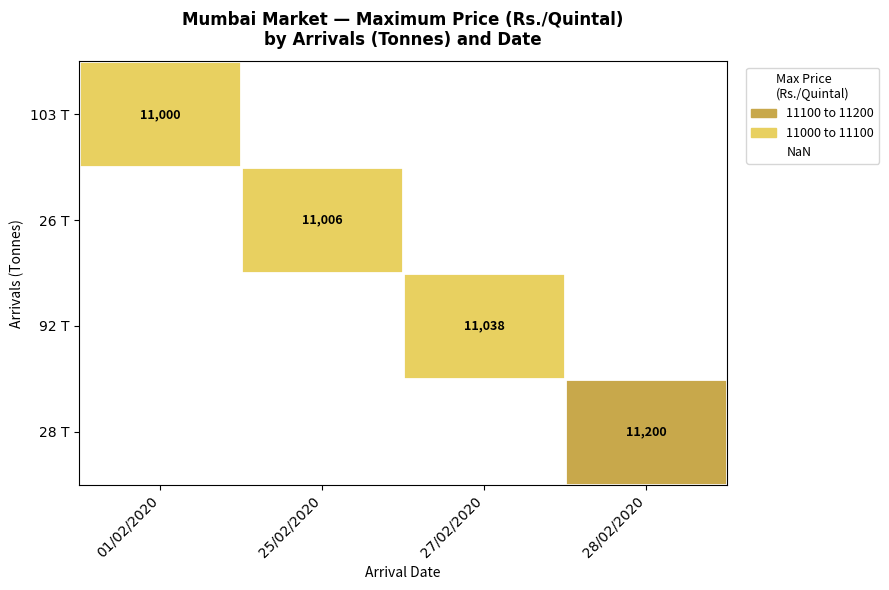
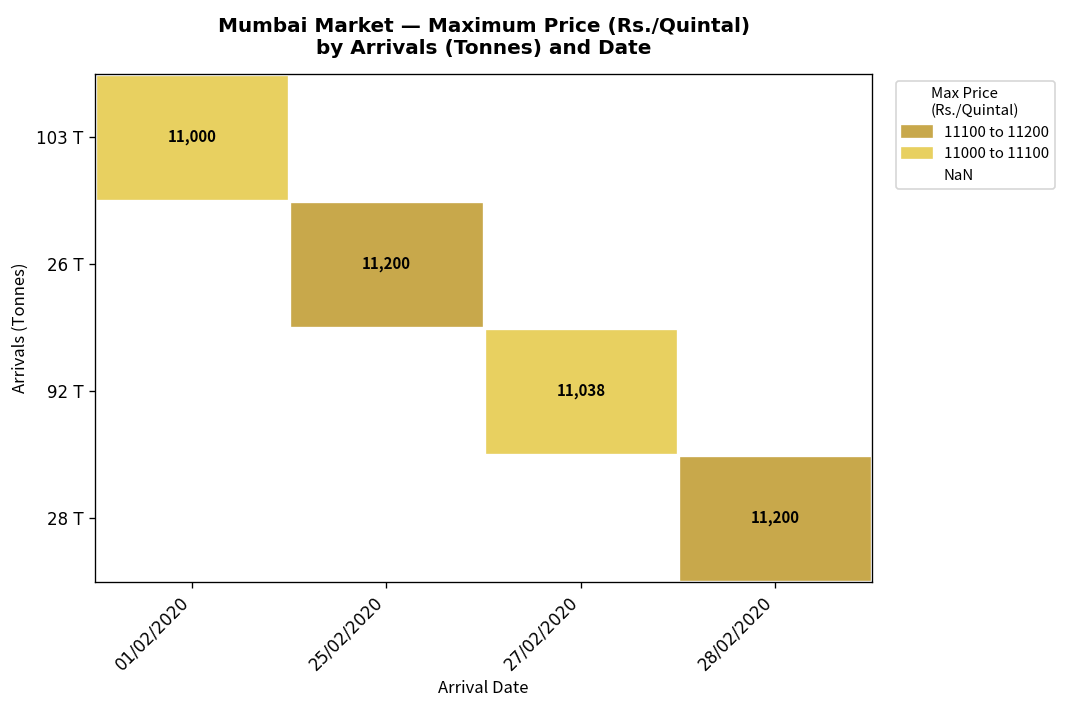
26 T, 25/02/2020: 11,006 -> 11,200
